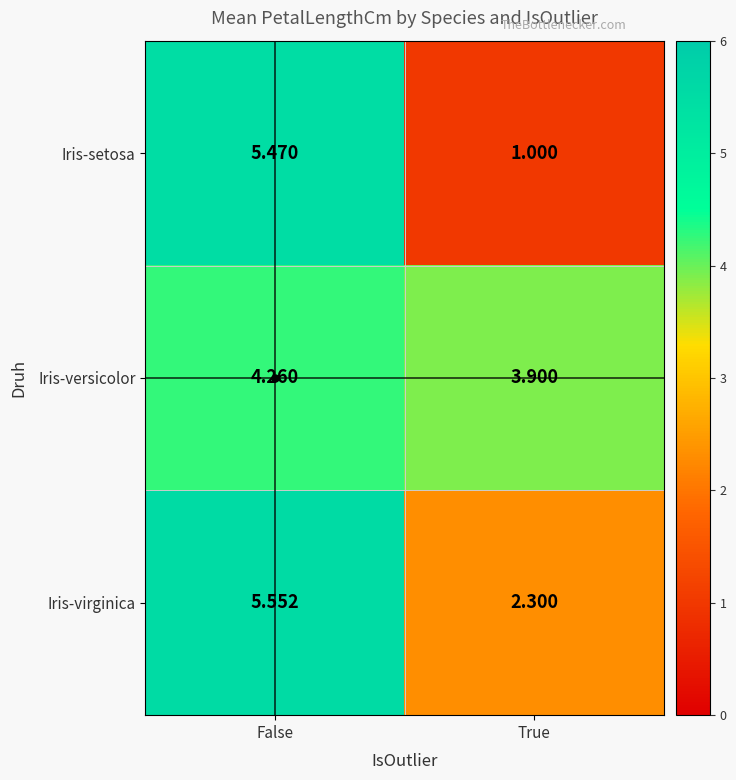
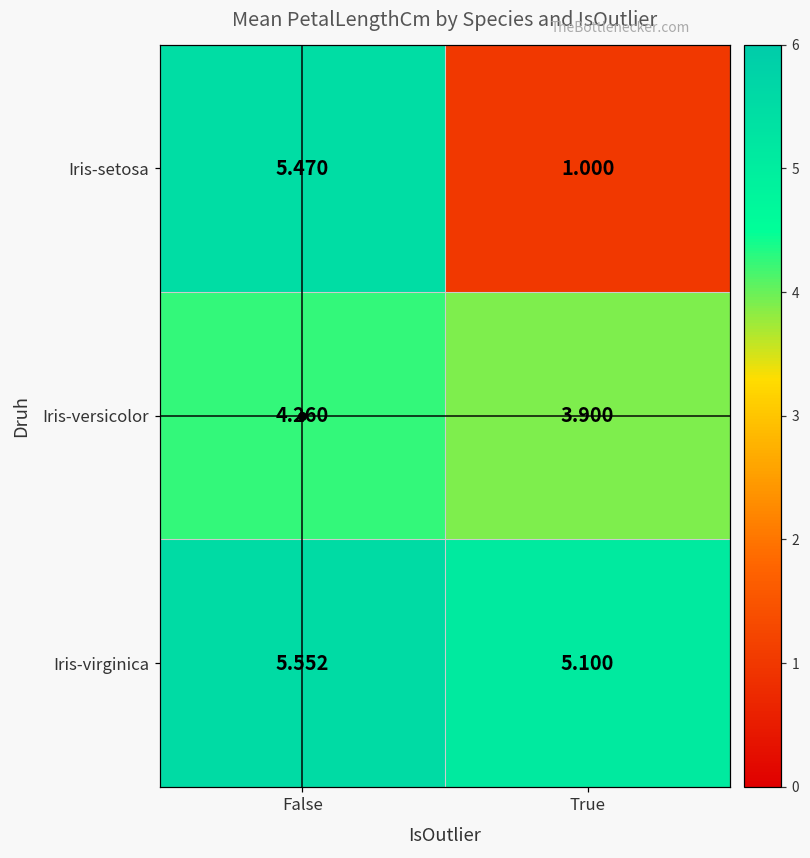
Iris-virginica, True: 2.300 -> 5.100
